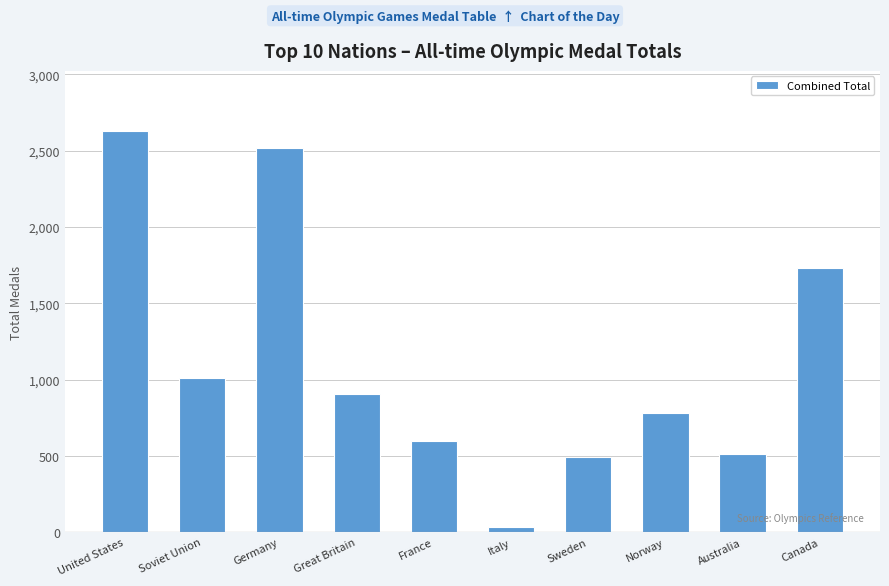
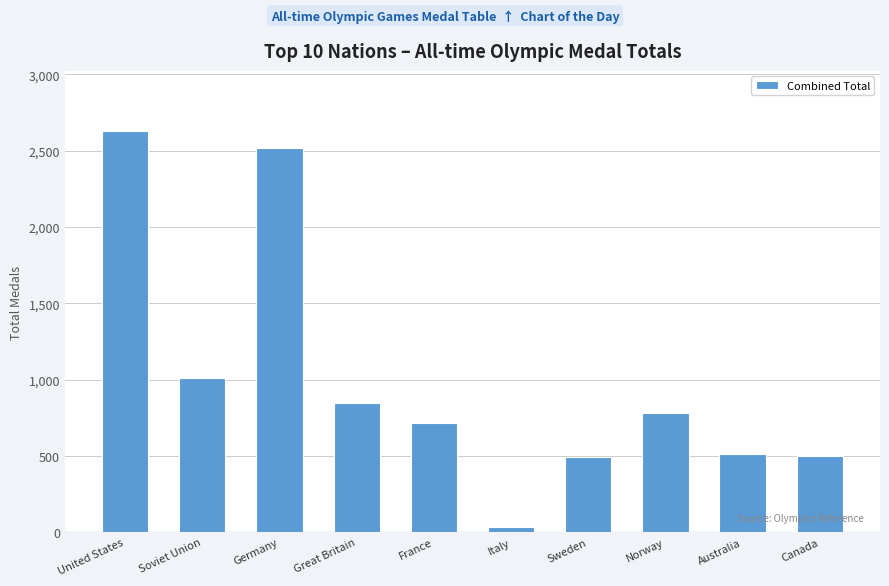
Great Britain: 910 -> 850
France: 600 -> 710
Canada: 1,730 -> 500
